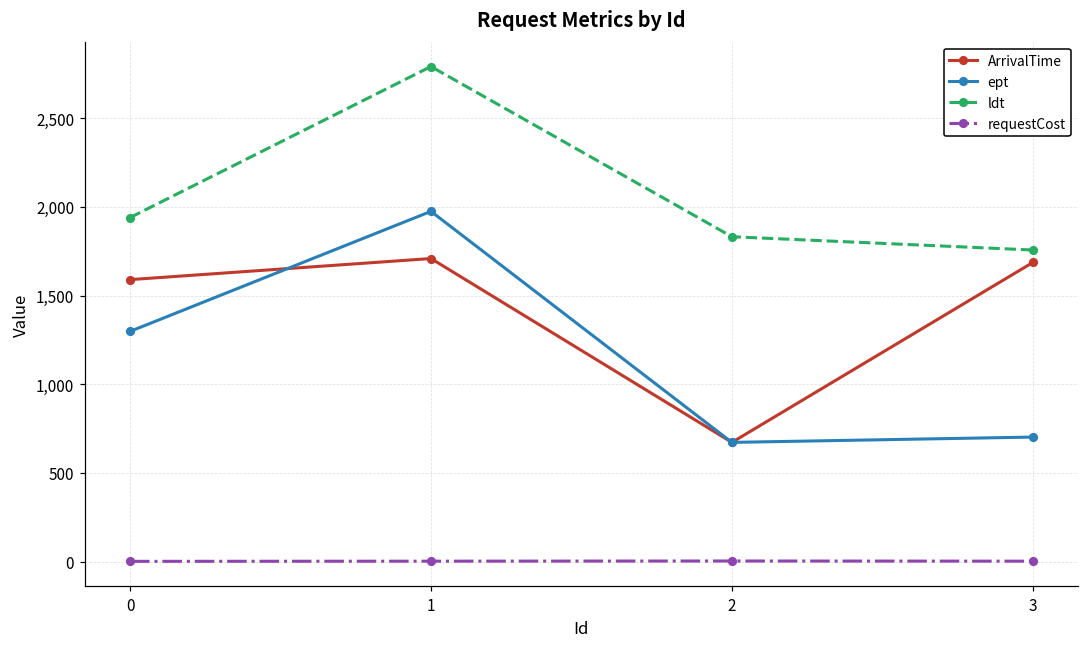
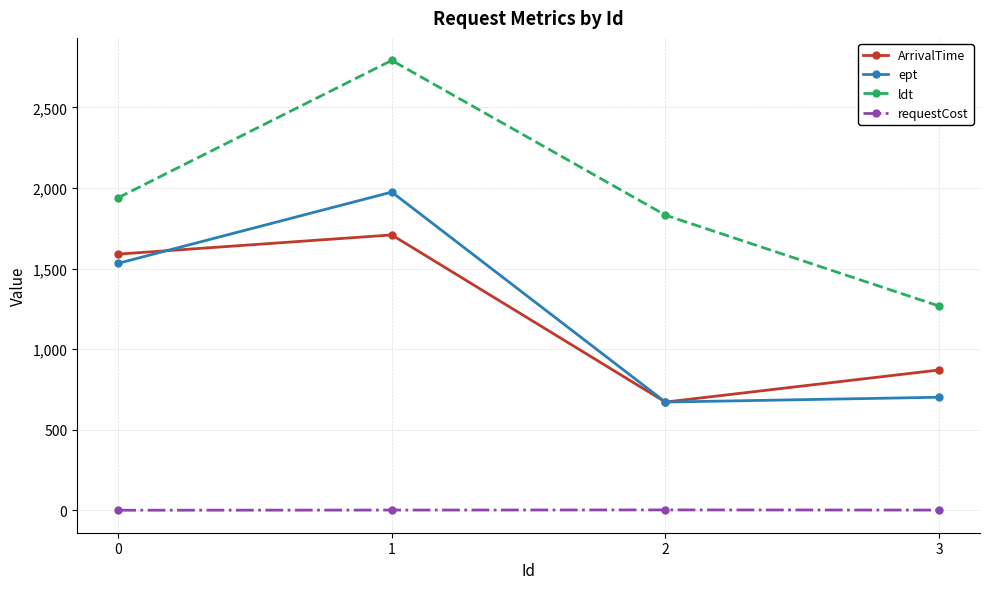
ept, 0: 1,300 -> 1,530
ArrivalTime, 3: 1,690 -> 870
ldt, 3: 1,760 -> 1,270
